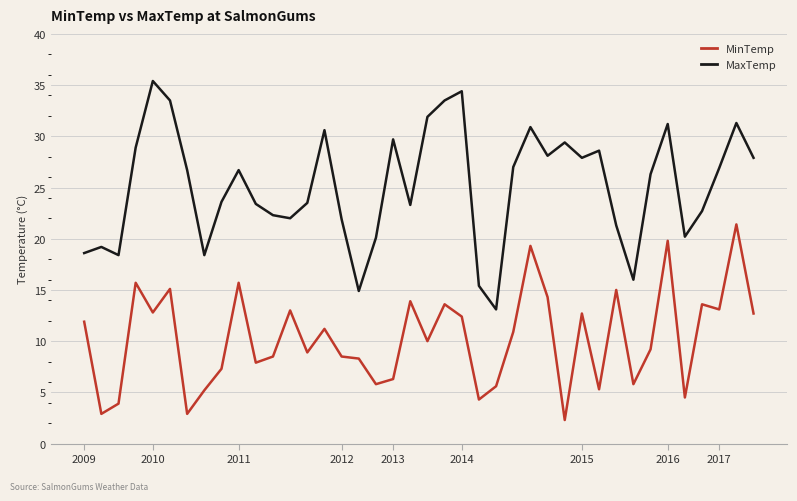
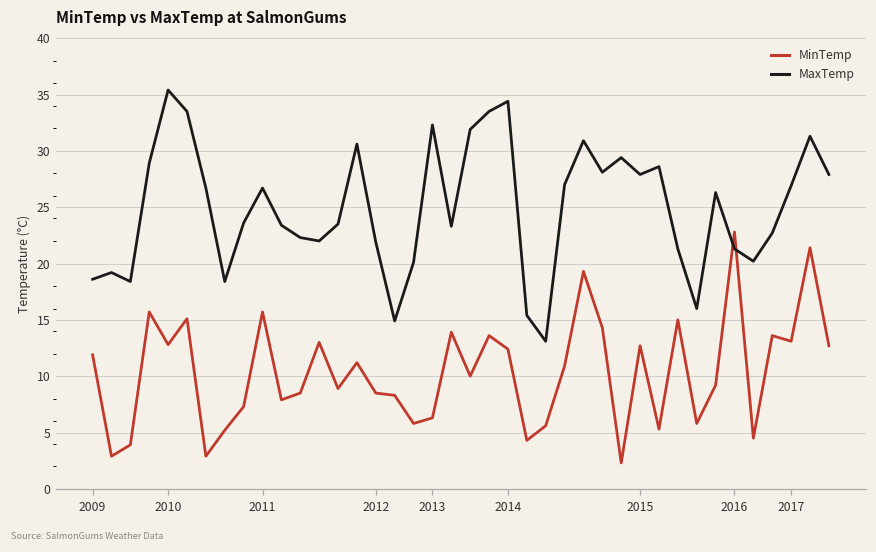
MaxTemp, 2013: 29.7 -> 32.3
MinTemp, 2016: 19.8 -> 22.8
MaxTemp, 2016: 31.2 -> 21.3
